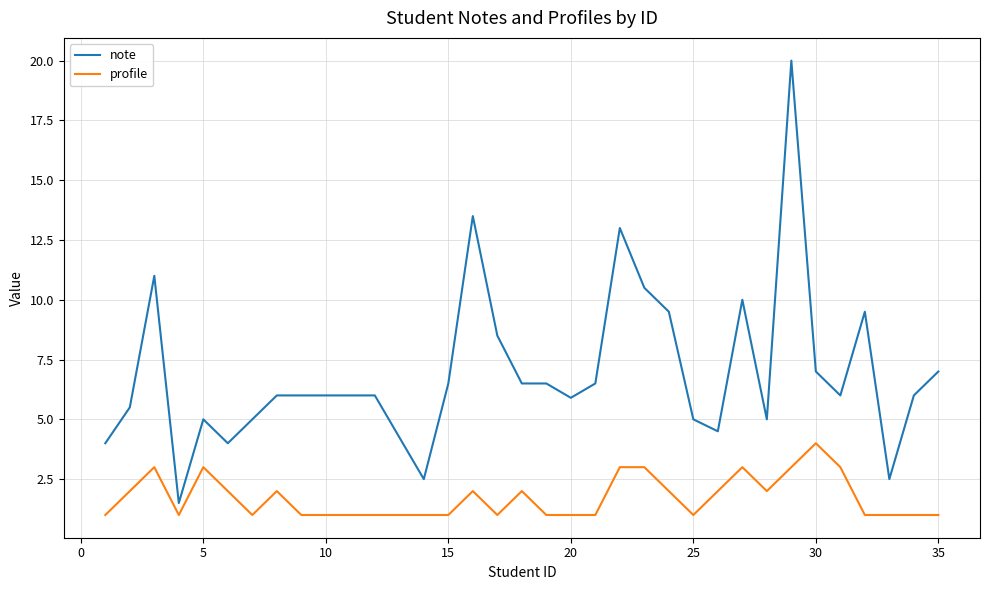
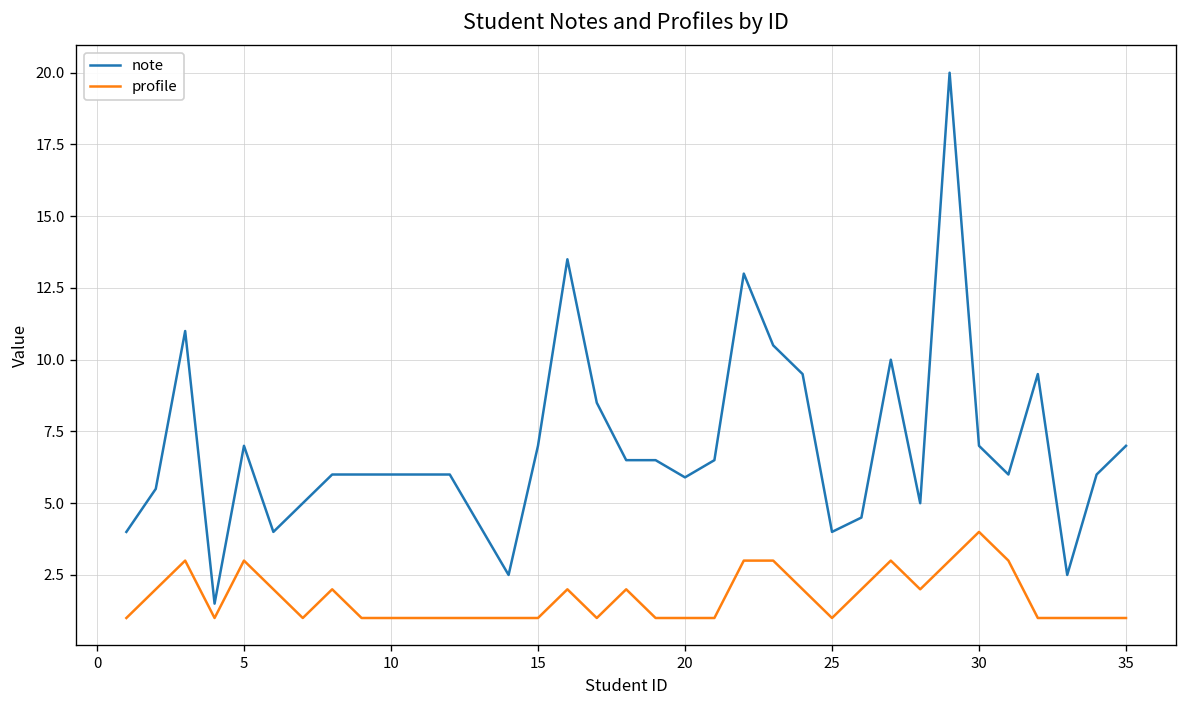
note, 5: 5 -> 7
note, 15: 6.5 -> 7.0
note, 25: 5 -> 4
